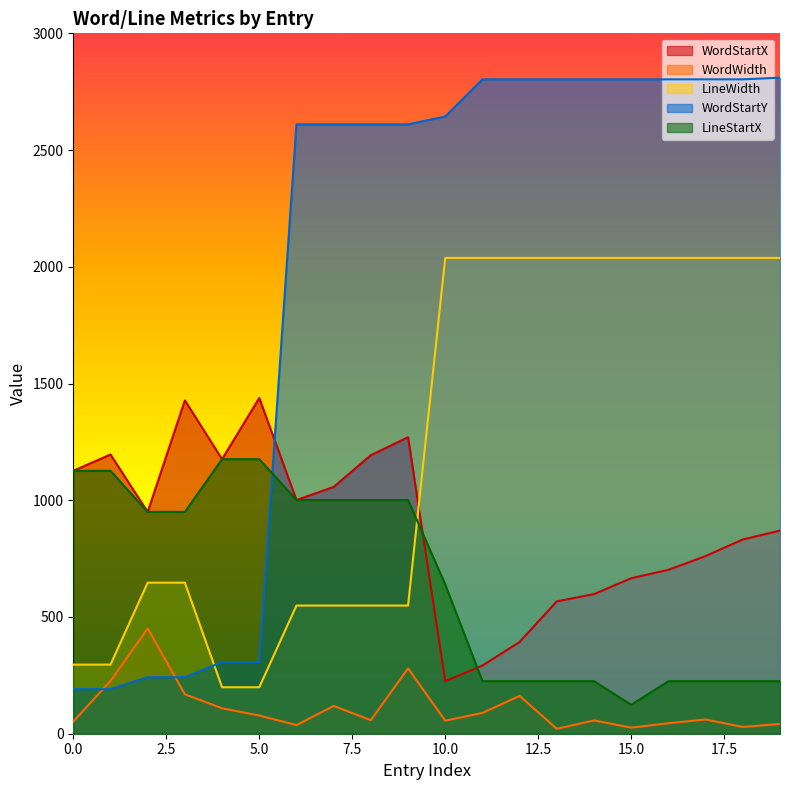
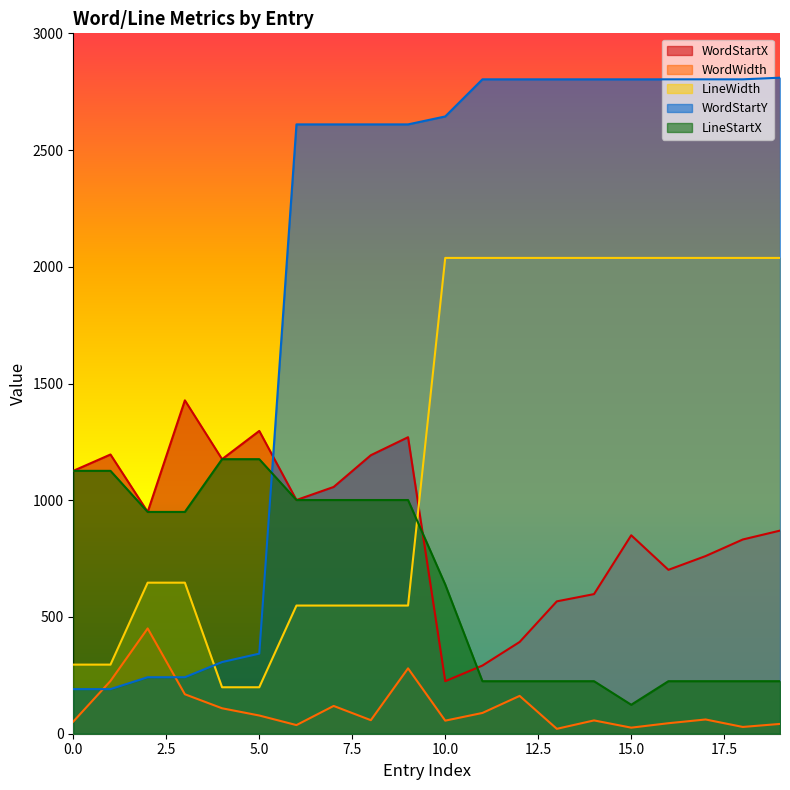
WordStartX, 5.0: 1440 -> 1300
WordStartY, 5.0: 310 -> 340
WordStartX, 15.0: 670 -> 850
